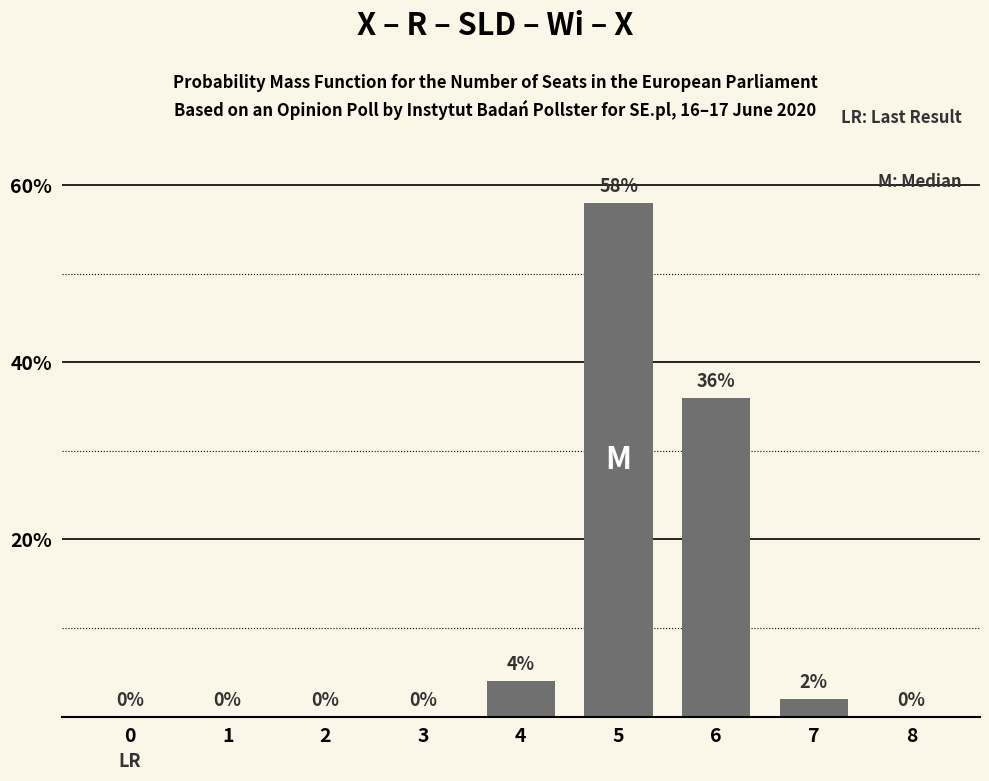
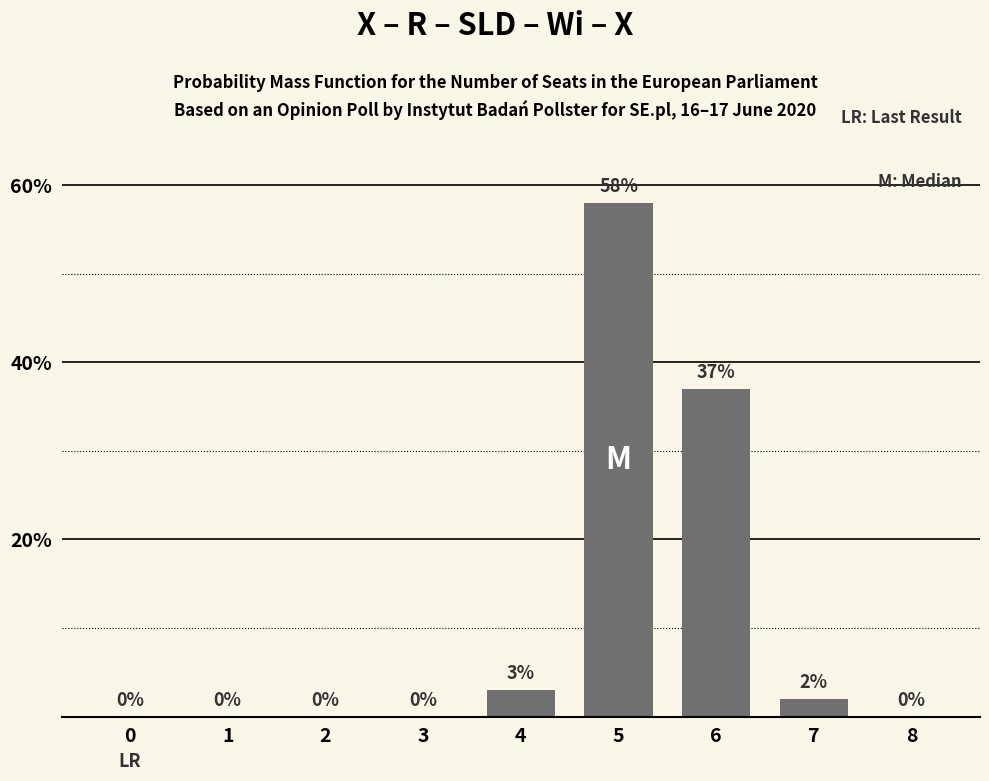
4: 4% -> 3%
6: 36% -> 37%
